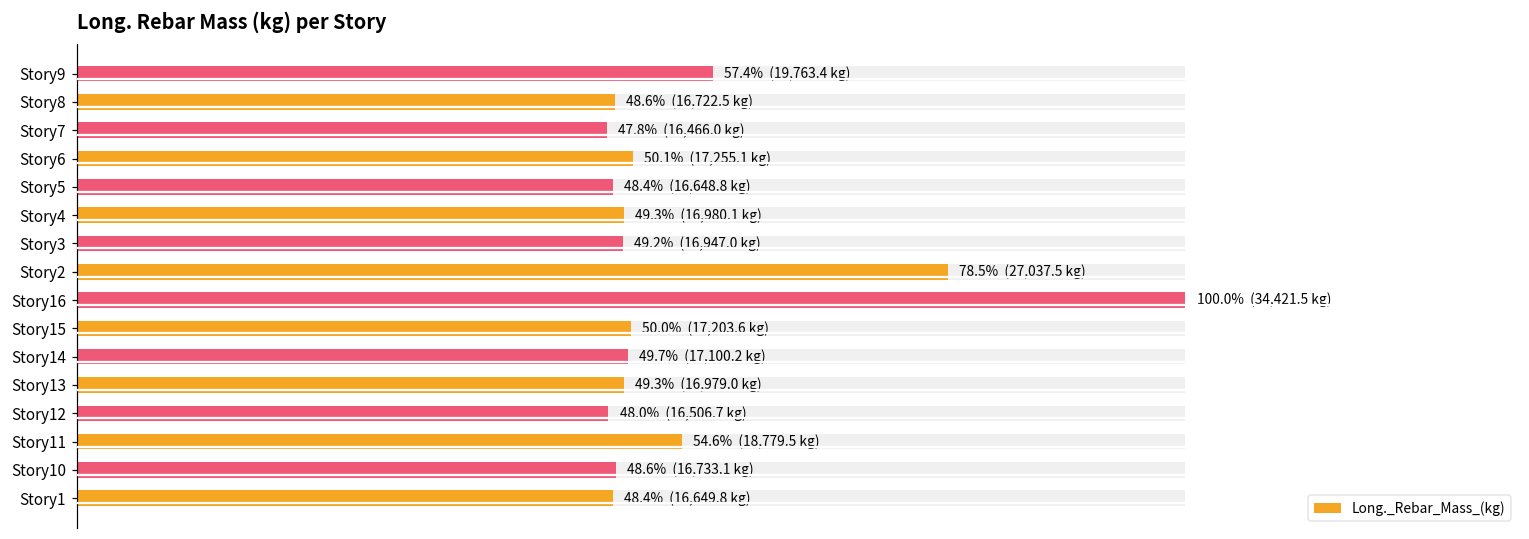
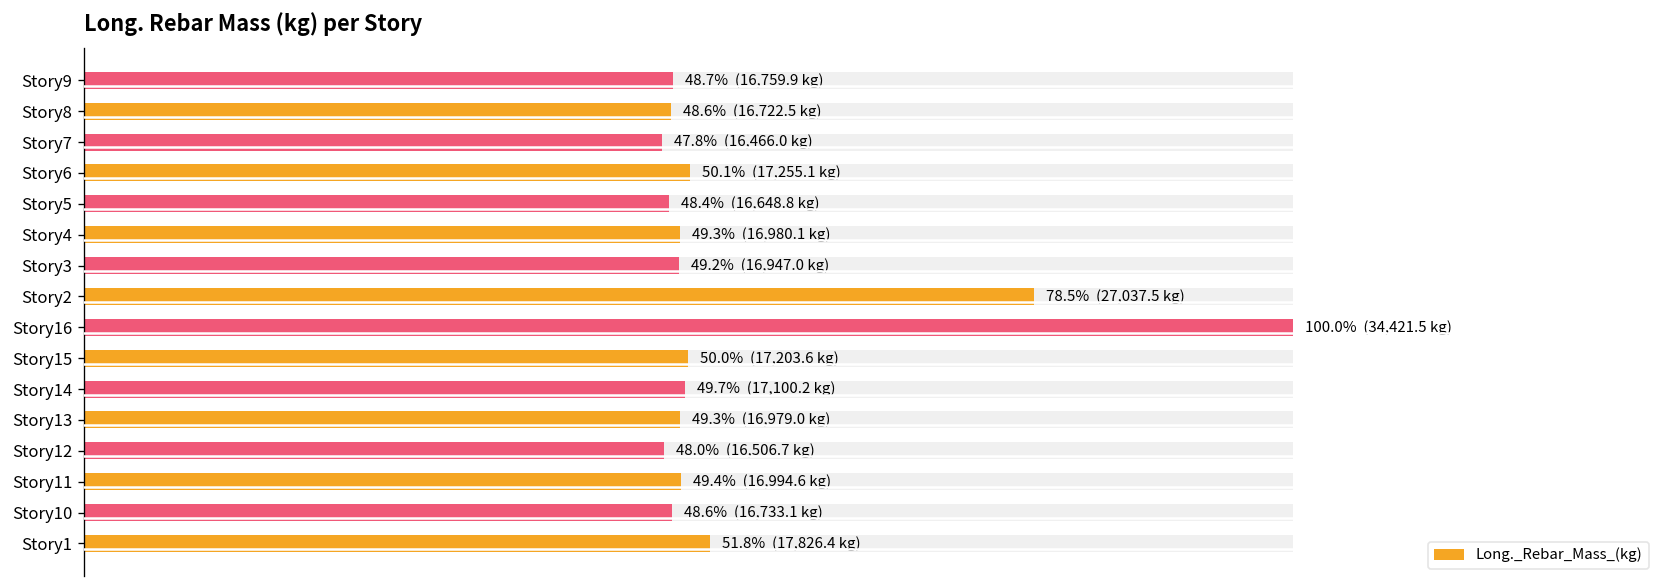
Long._Rebar_Mass_(kg), Story9: 57.4% (19,763.4 kg) -> 48.7% (16,759.9 kg)
Long._Rebar_Mass_(kg), Story11: 54.6% (18,779.5 kg) -> 49.4% (16,994.6 kg)
Long._Rebar_Mass_(kg), Story1: 48.4% (16,649.8 kg) -> 51.8% (17,826.4 kg)
